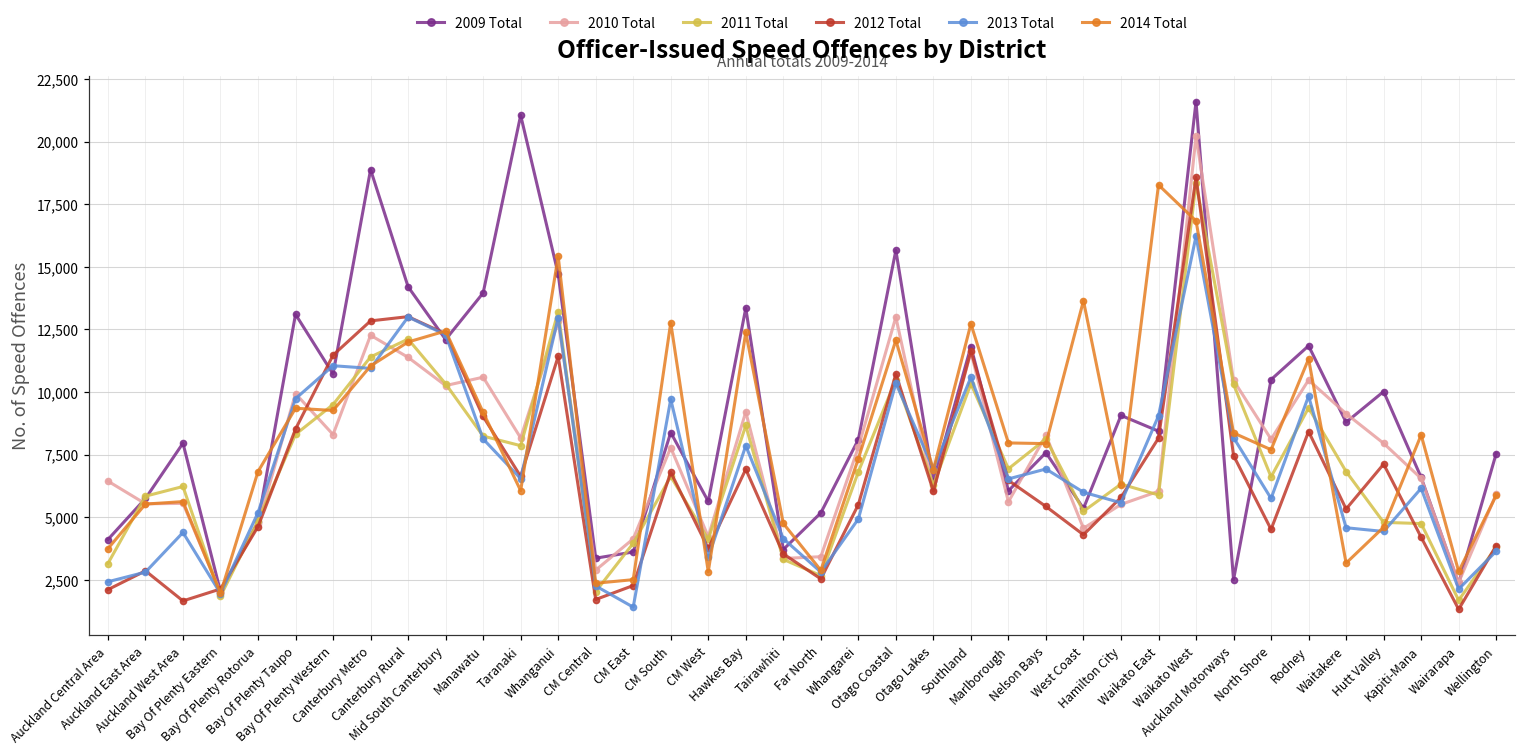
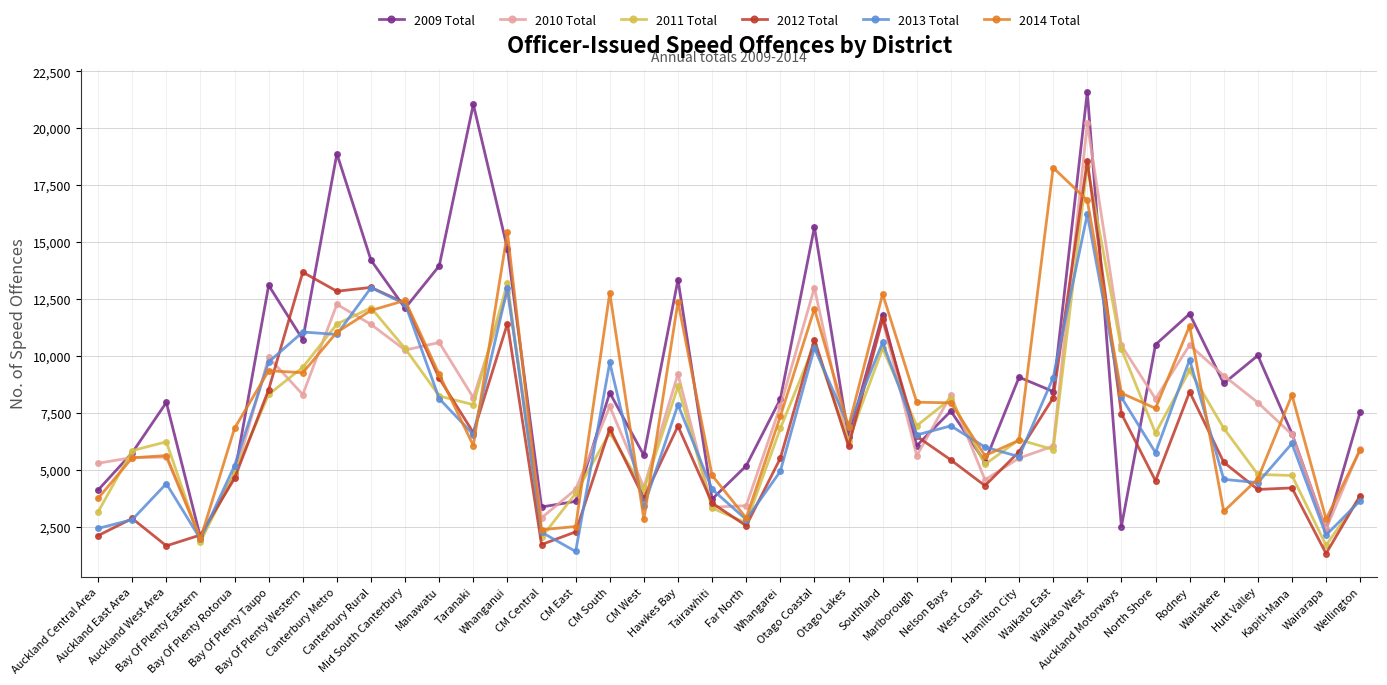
2010 Total, Auckland Central Area: 6,400 -> 5,300
2012 Total, Bay Of Plenty Western: 11,500 -> 13,700
2014 Total, West Coast: 13,600 -> 5,600
2012 Total, Hutt Valley: 7,100 -> 4,100
